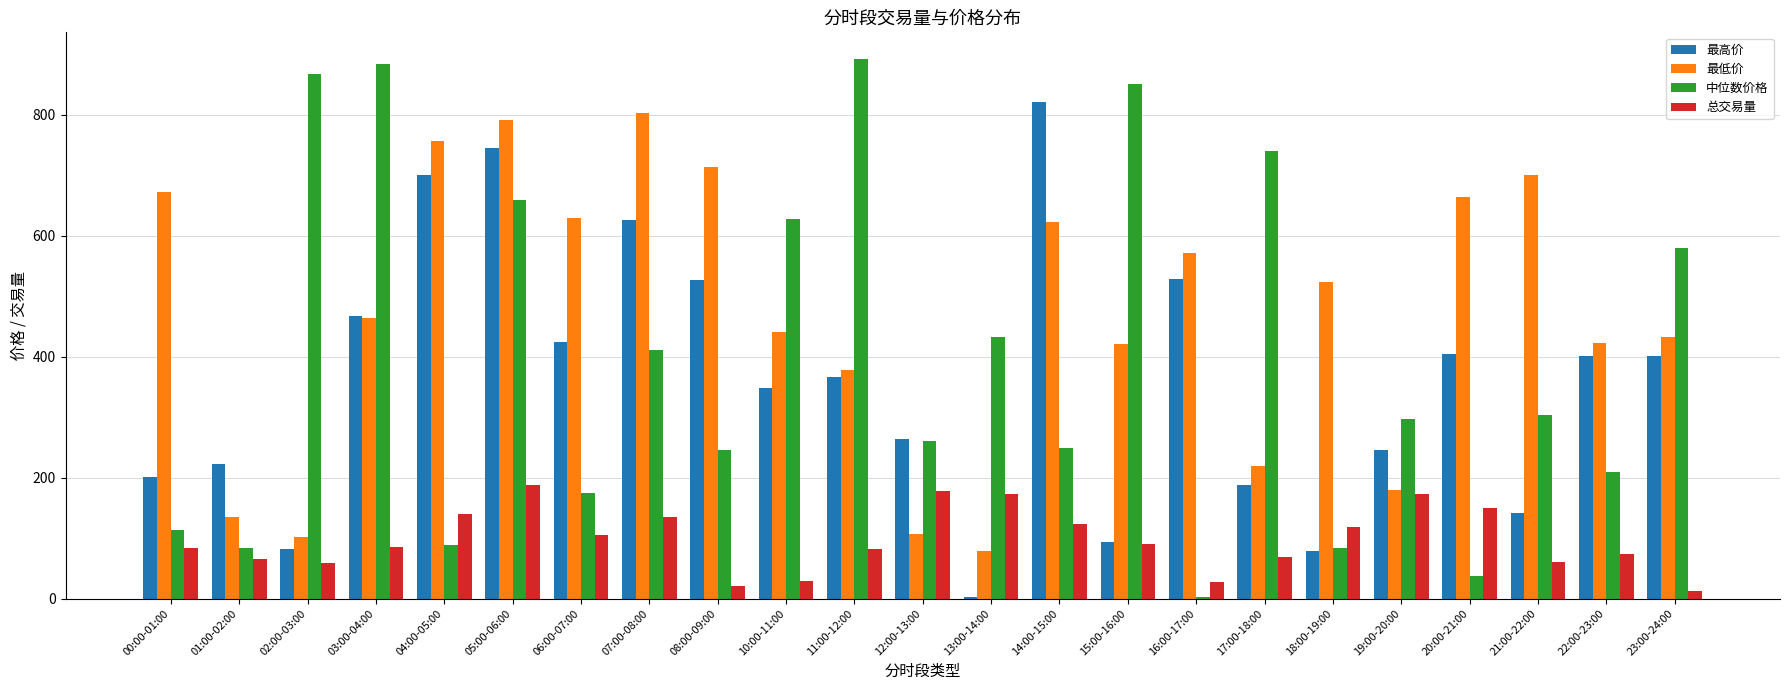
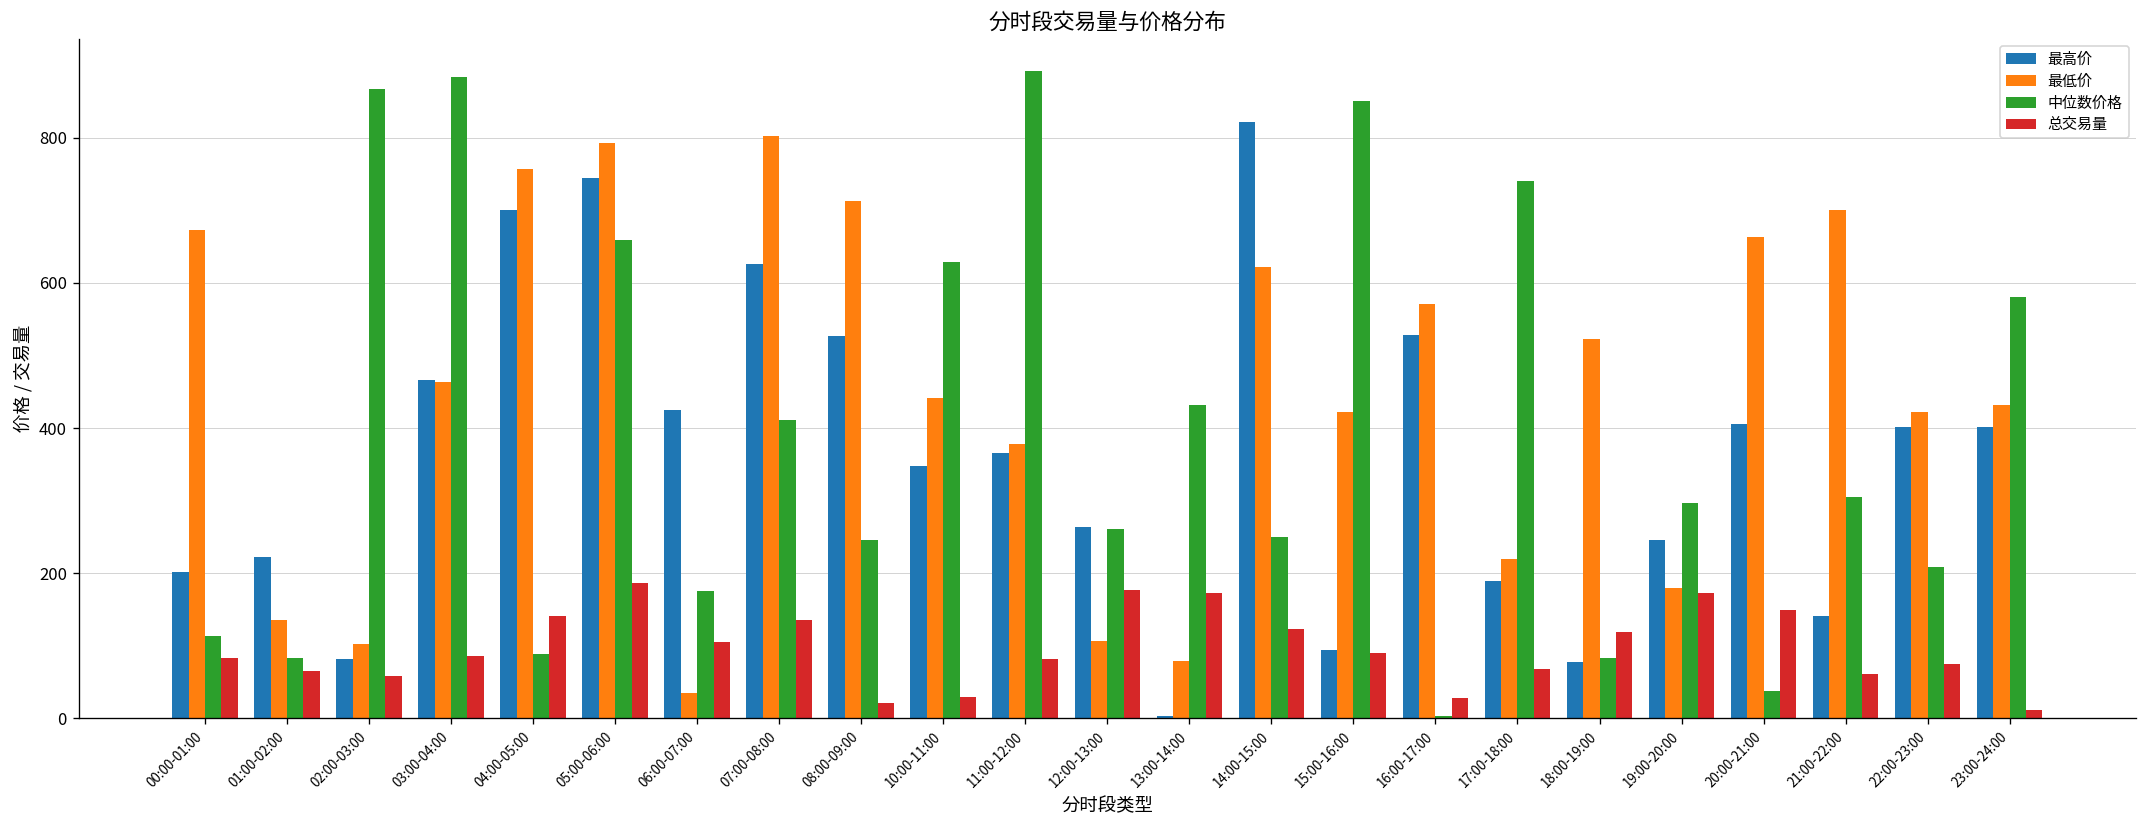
最低价, 06:00-07:00: 630 -> 40
